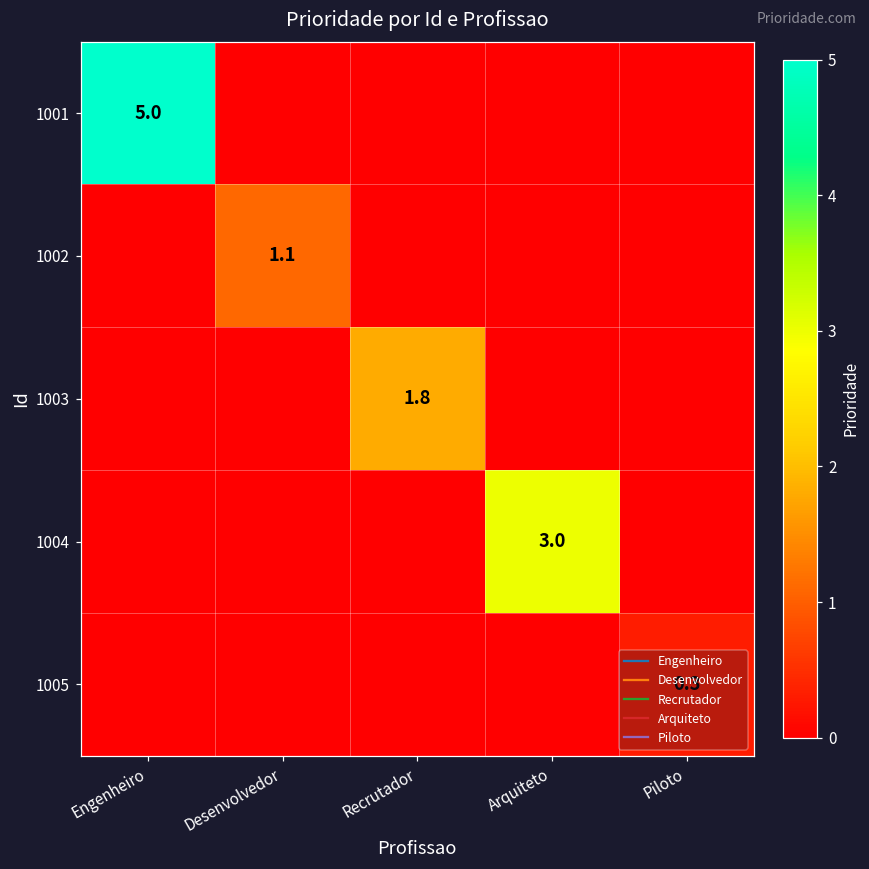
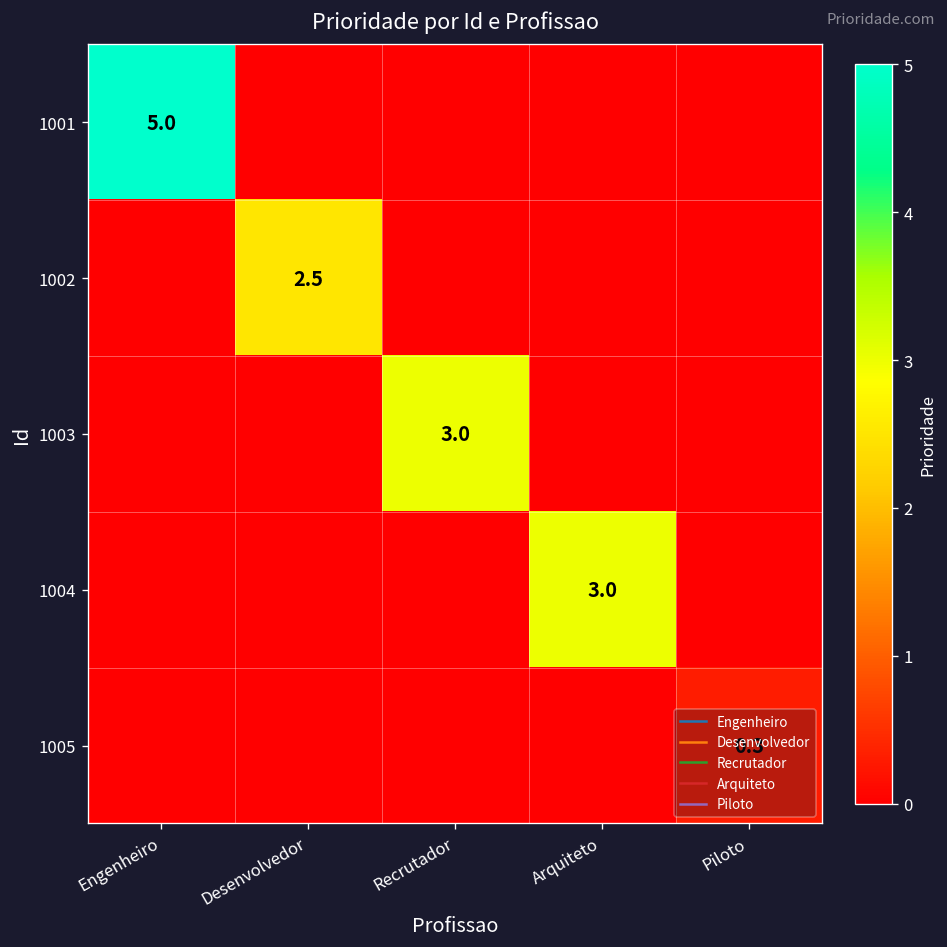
1002, Desenvolvedor: 1.1 -> 2.5
1003, Recrutador: 1.8 -> 3.0
